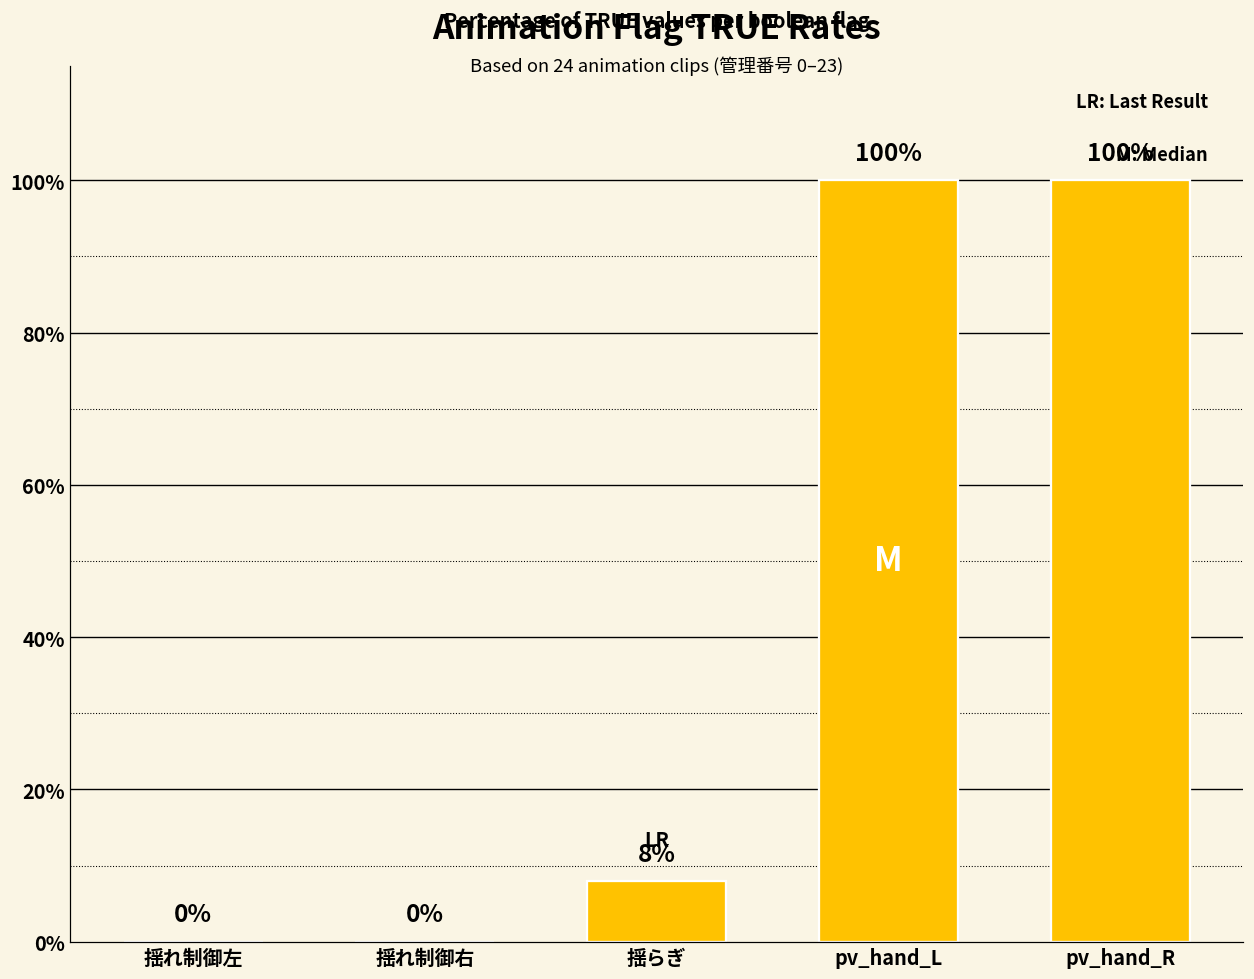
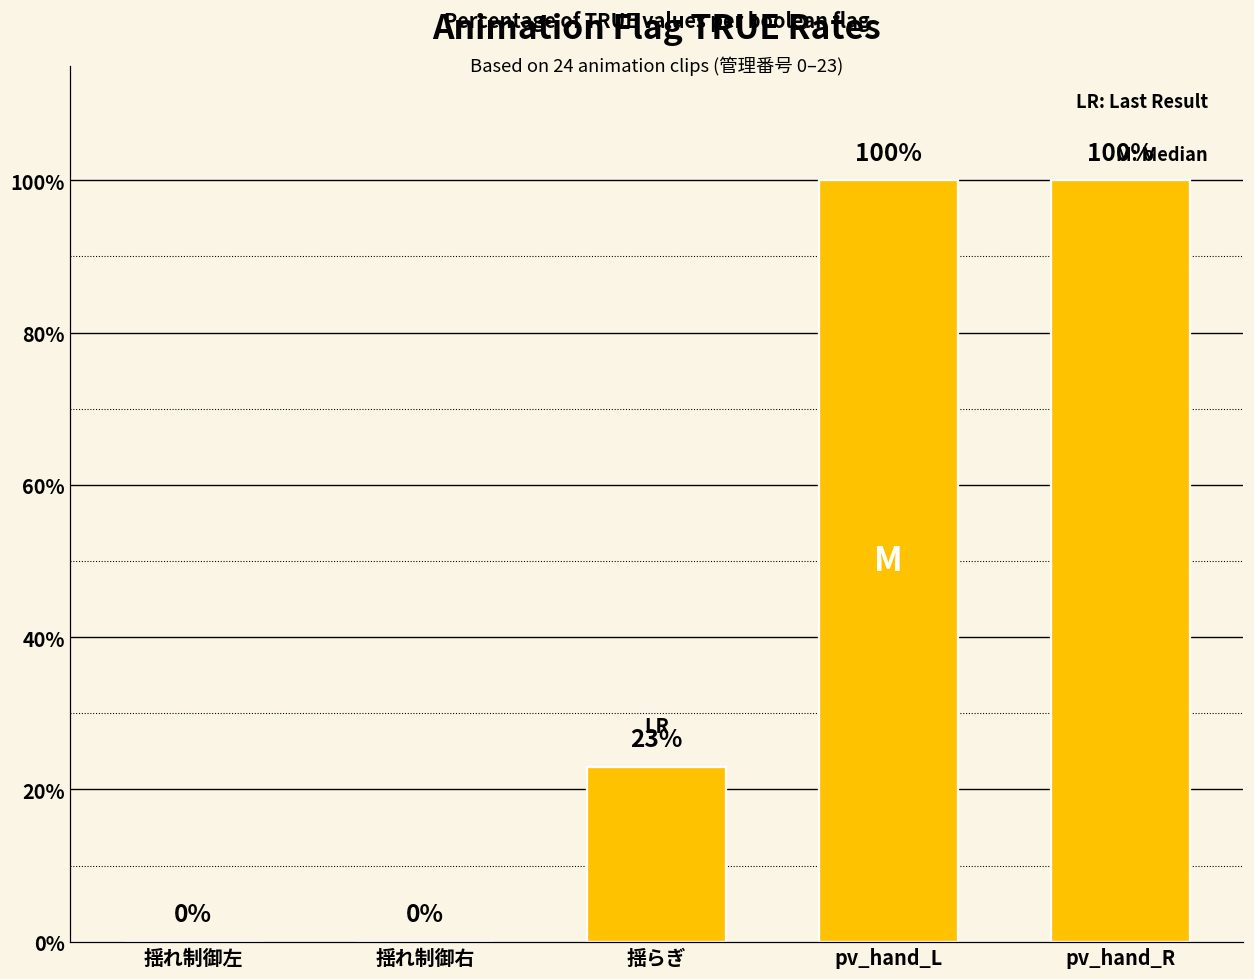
揺らぎ: 8% -> 23%
